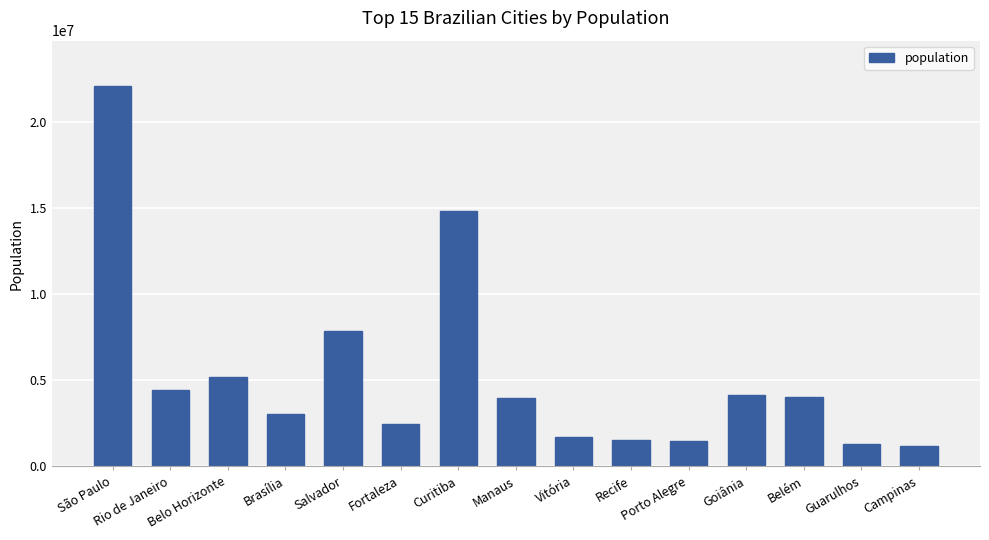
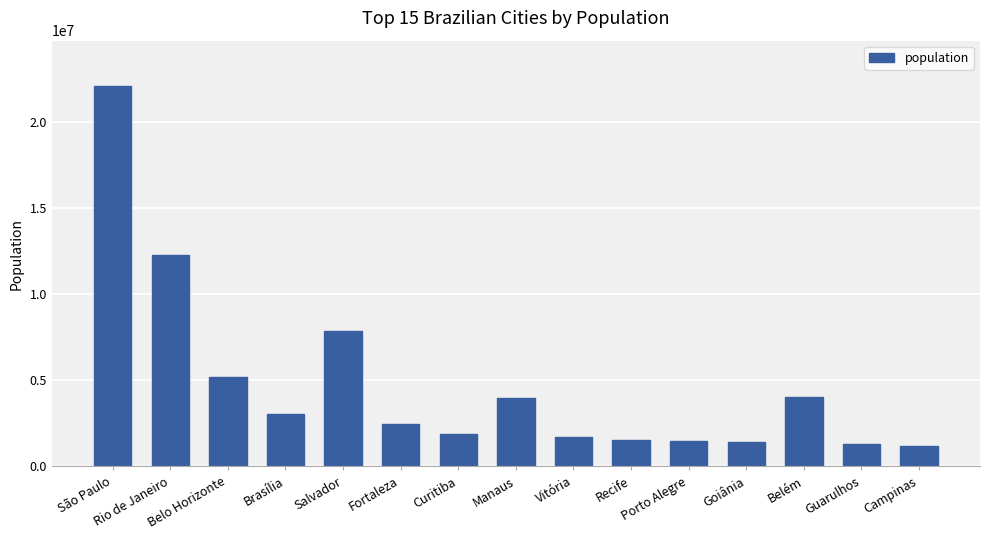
Rio de Janeiro: 4400000 -> 12300000
Curitiba: 14800000 -> 1900000
Goiânia: 4100000 -> 1400000
